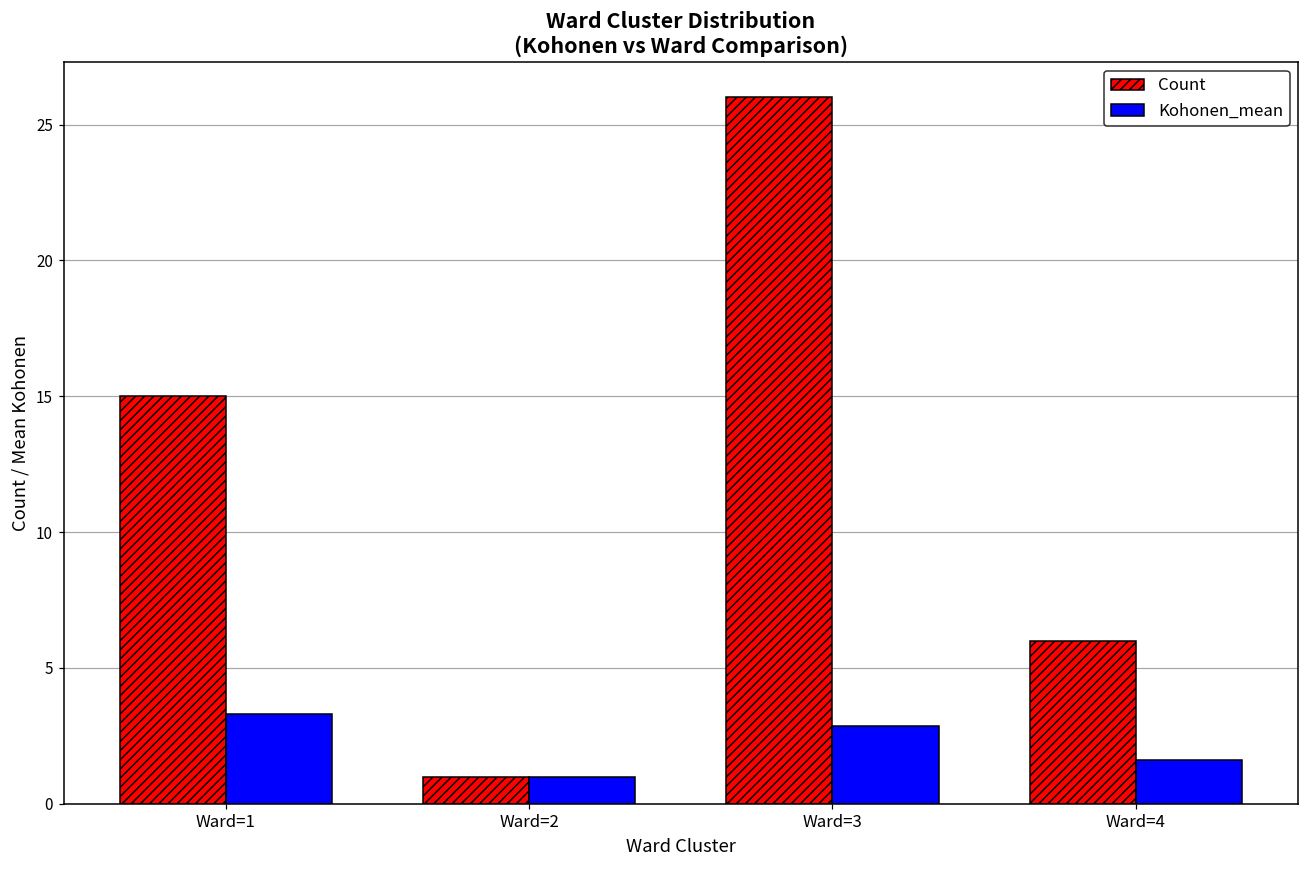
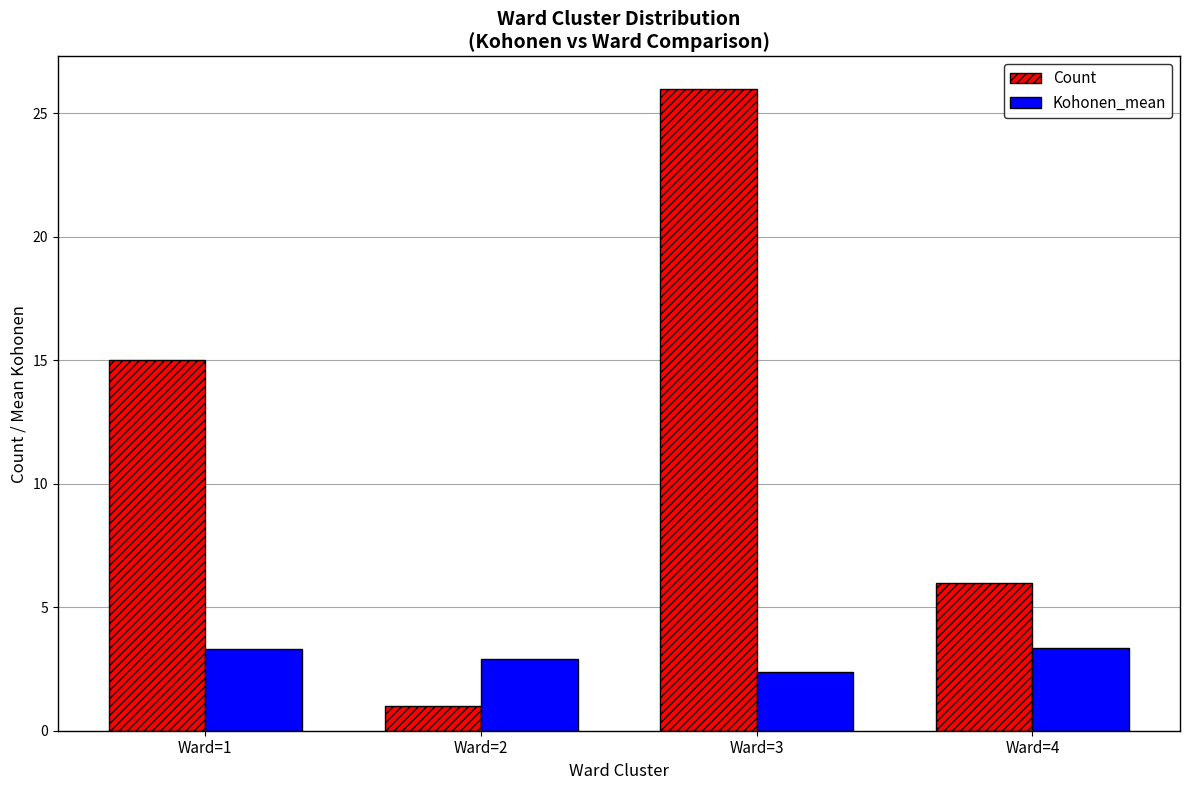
Kohonen_mean, Ward=2: 1.0 -> 2.9
Kohonen_mean, Ward=3: 2.9 -> 2.4
Kohonen_mean, Ward=4: 1.6 -> 3.3
